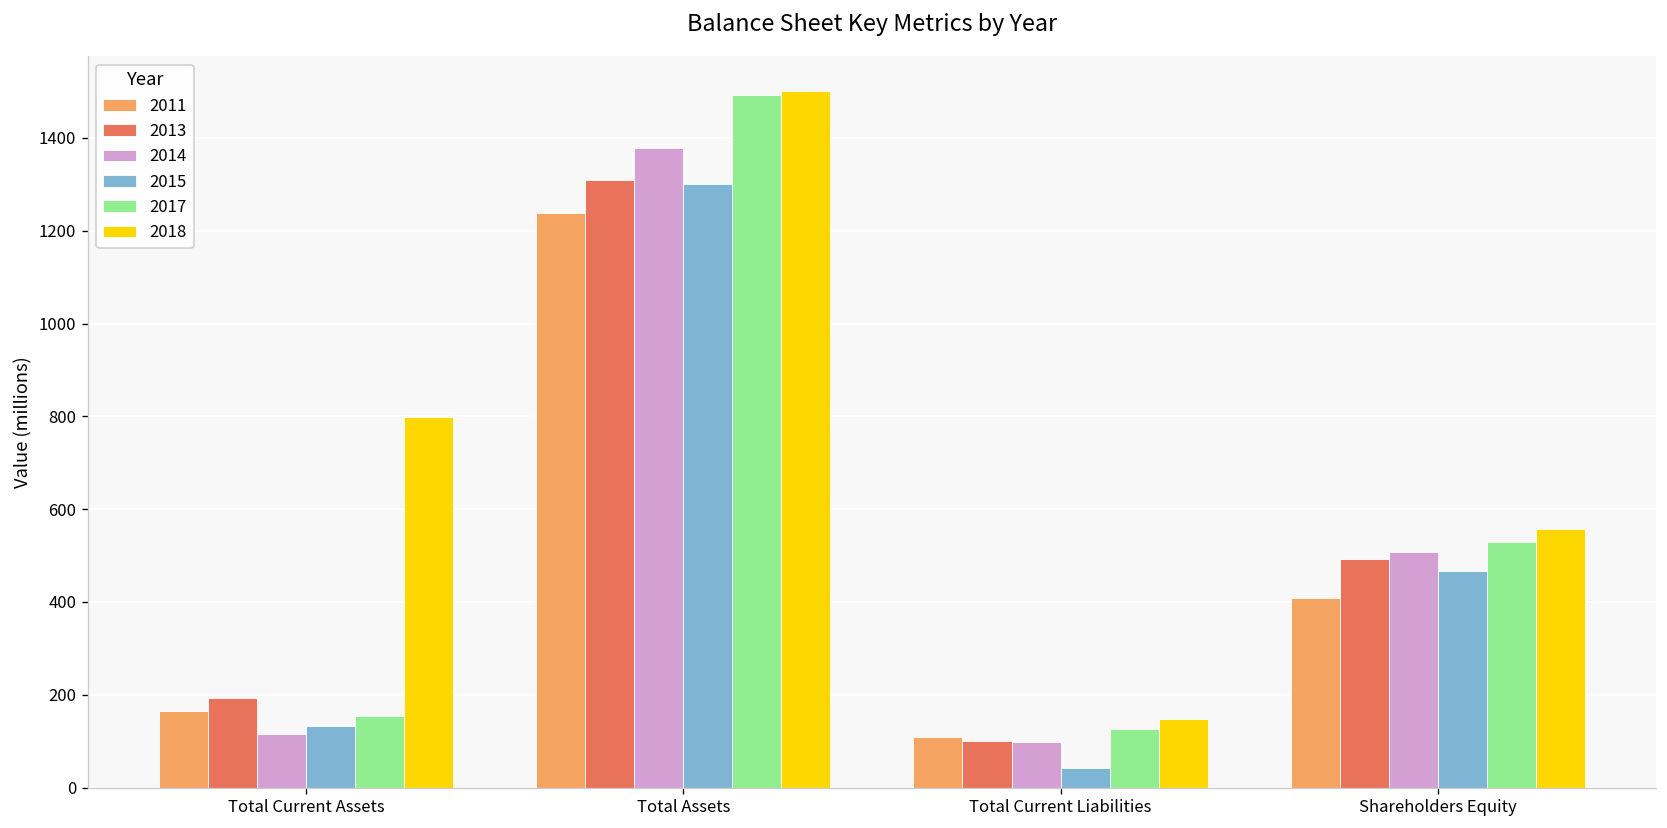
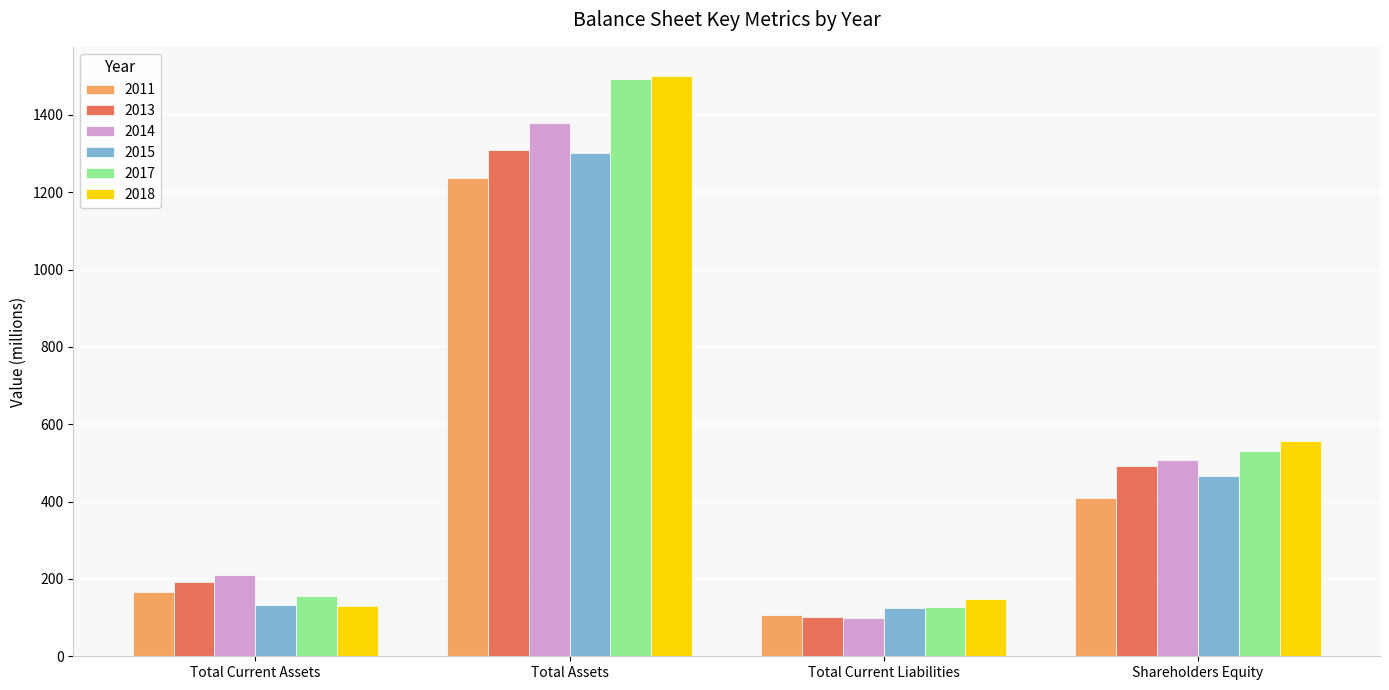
2014, Total Current Assets: 120 -> 210
2018, Total Current Assets: 800 -> 130
2015, Total Current Liabilities: 40 -> 120
